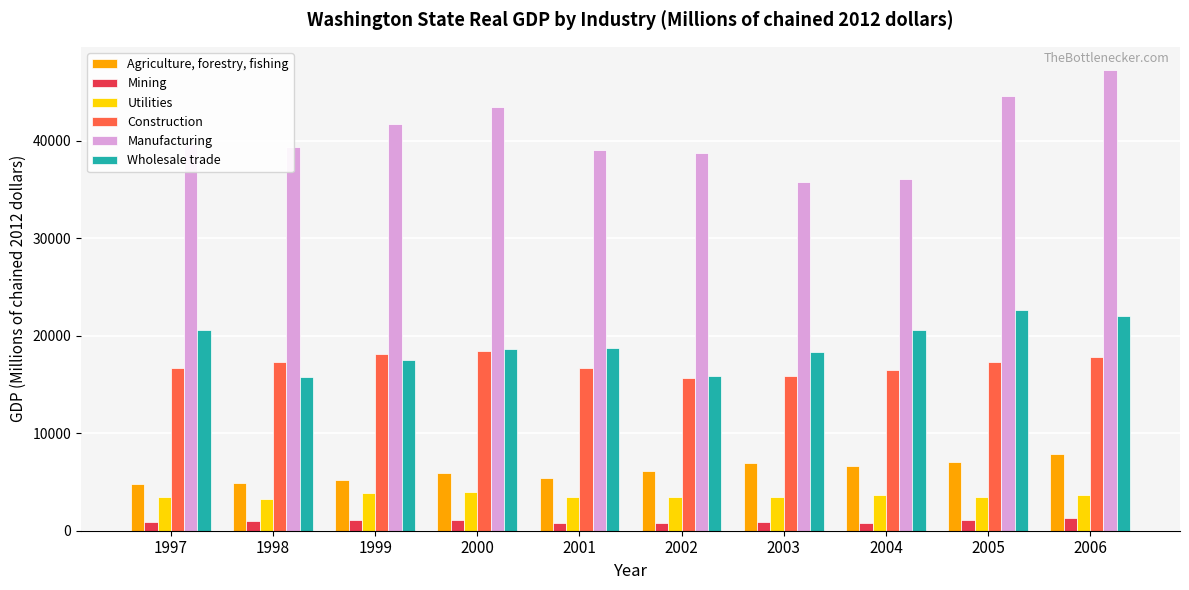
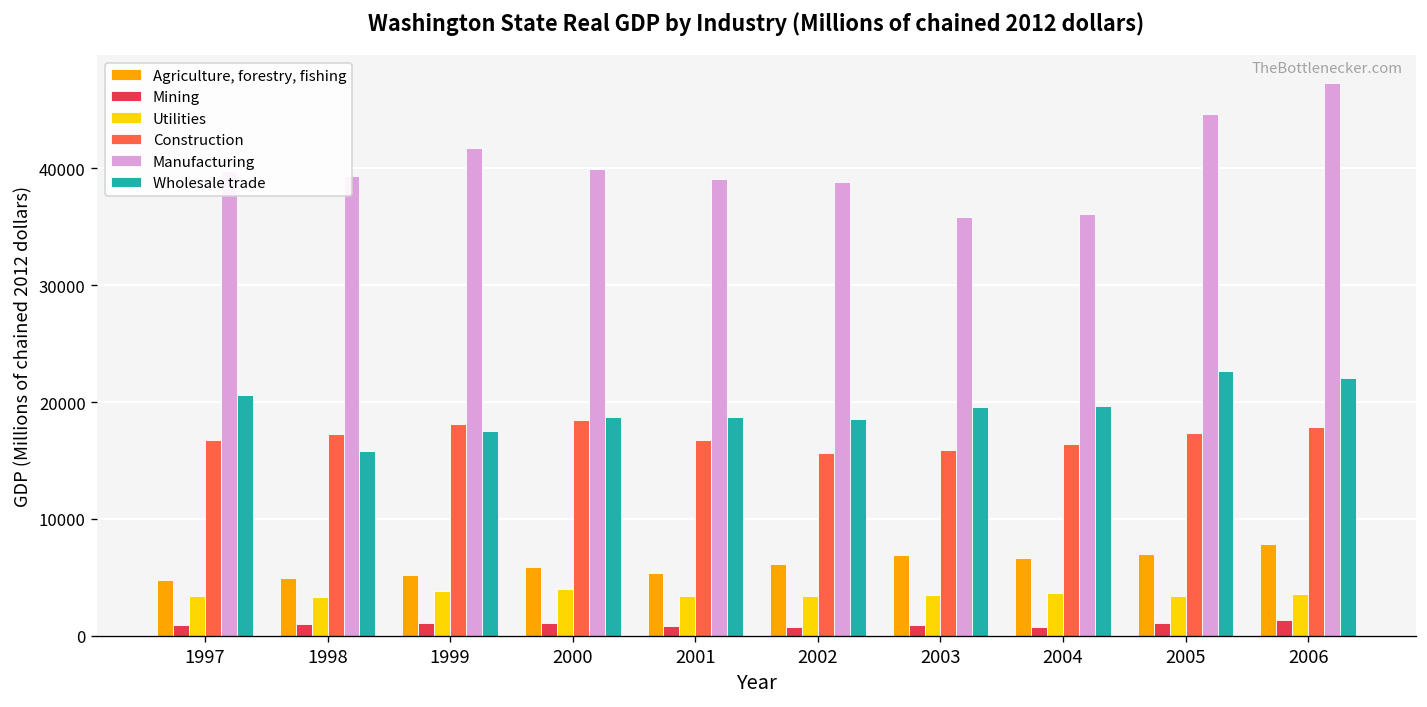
Manufacturing, 2000: 43000 -> 40000
Wholesale trade, 2002: 16000 -> 19000
Wholesale trade, 2003: 18000 -> 20000
Wholesale trade, 2004: 21000 -> 20000
